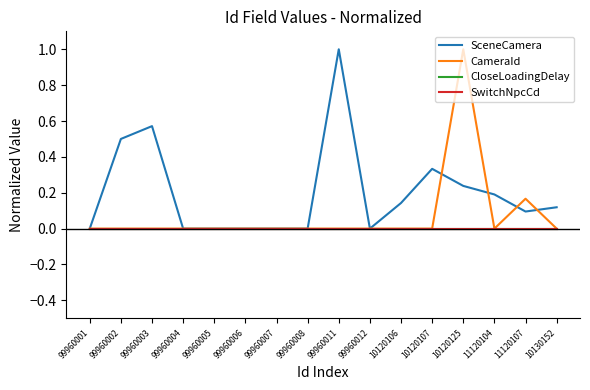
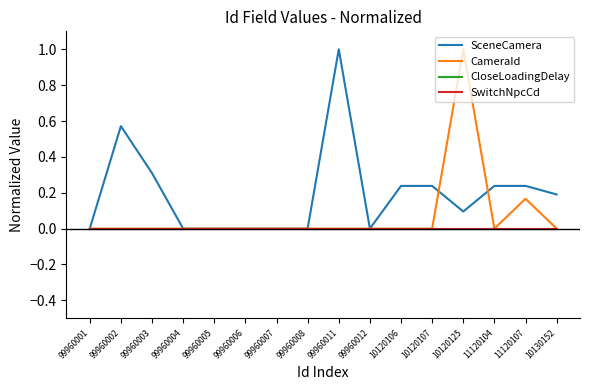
SceneCamera, 99960002: 0.50 -> 0.57
SceneCamera, 99960003: 0.57 -> 0.31
SceneCamera, 10120106: 0.14 -> 0.24
SceneCamera, 10120107: 0.33 -> 0.24
SceneCamera, 10120125: 0.24 -> 0.10
SceneCamera, 11120104: 0.19 -> 0.24
SceneCamera, 11120107: 0.10 -> 0.24
SceneCamera, 10130152: 0.12 -> 0.19
